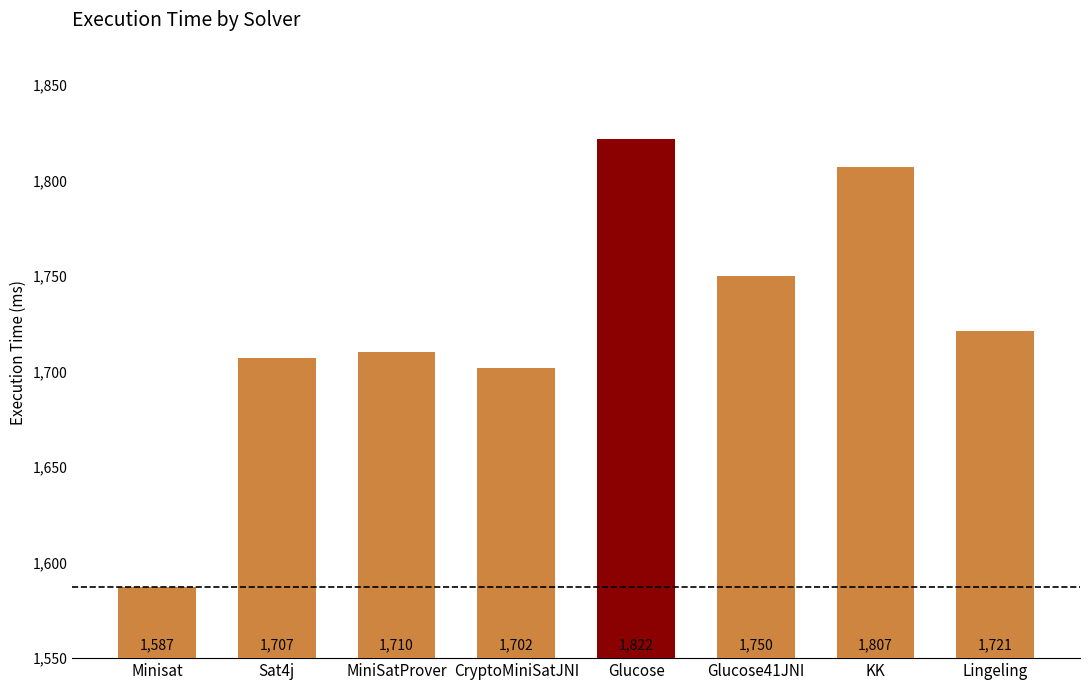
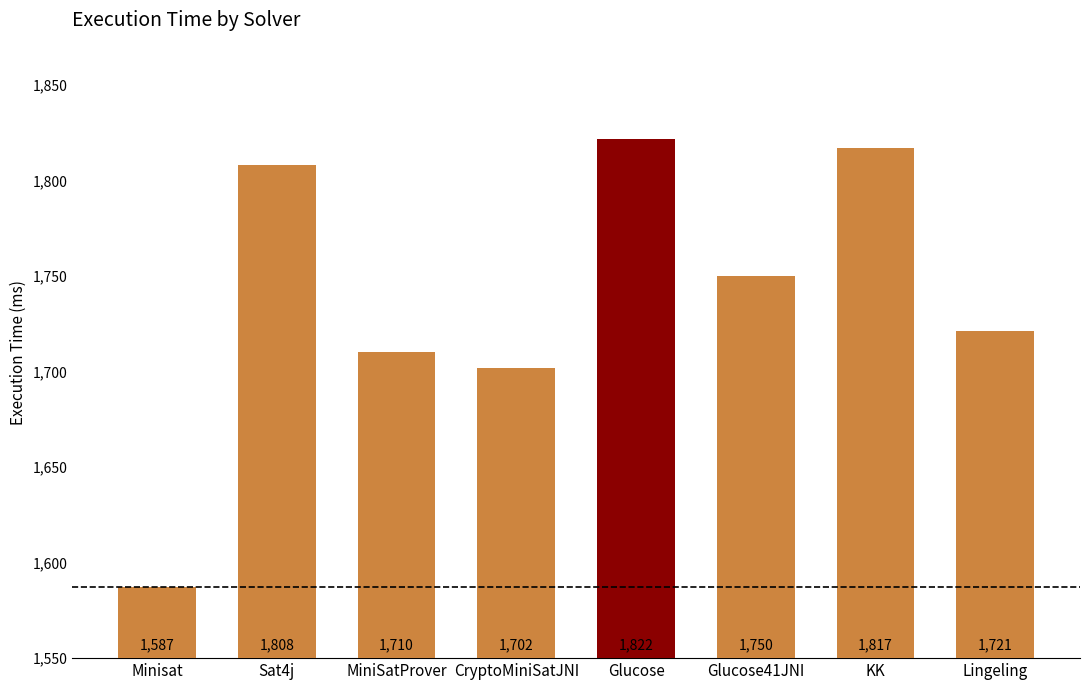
Sat4j: 1,707 -> 1,808
KK: 1,807 -> 1,817
